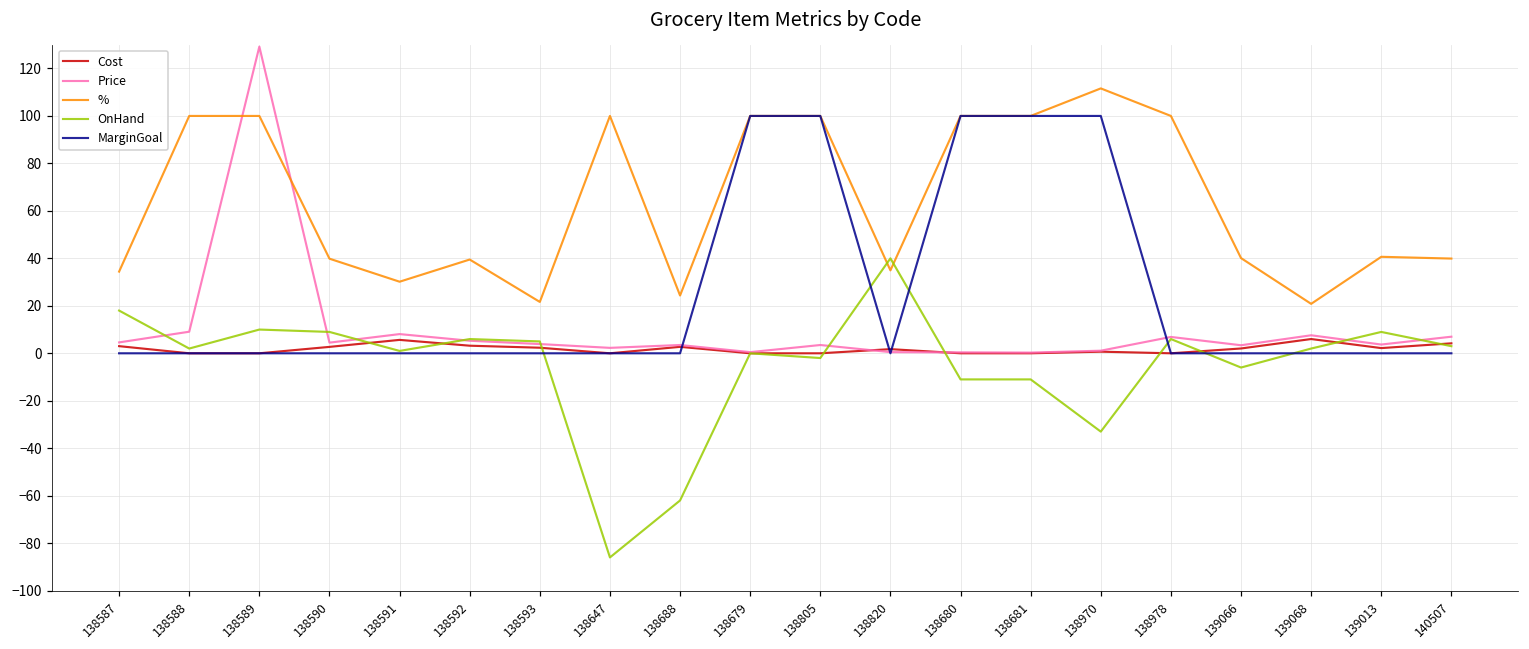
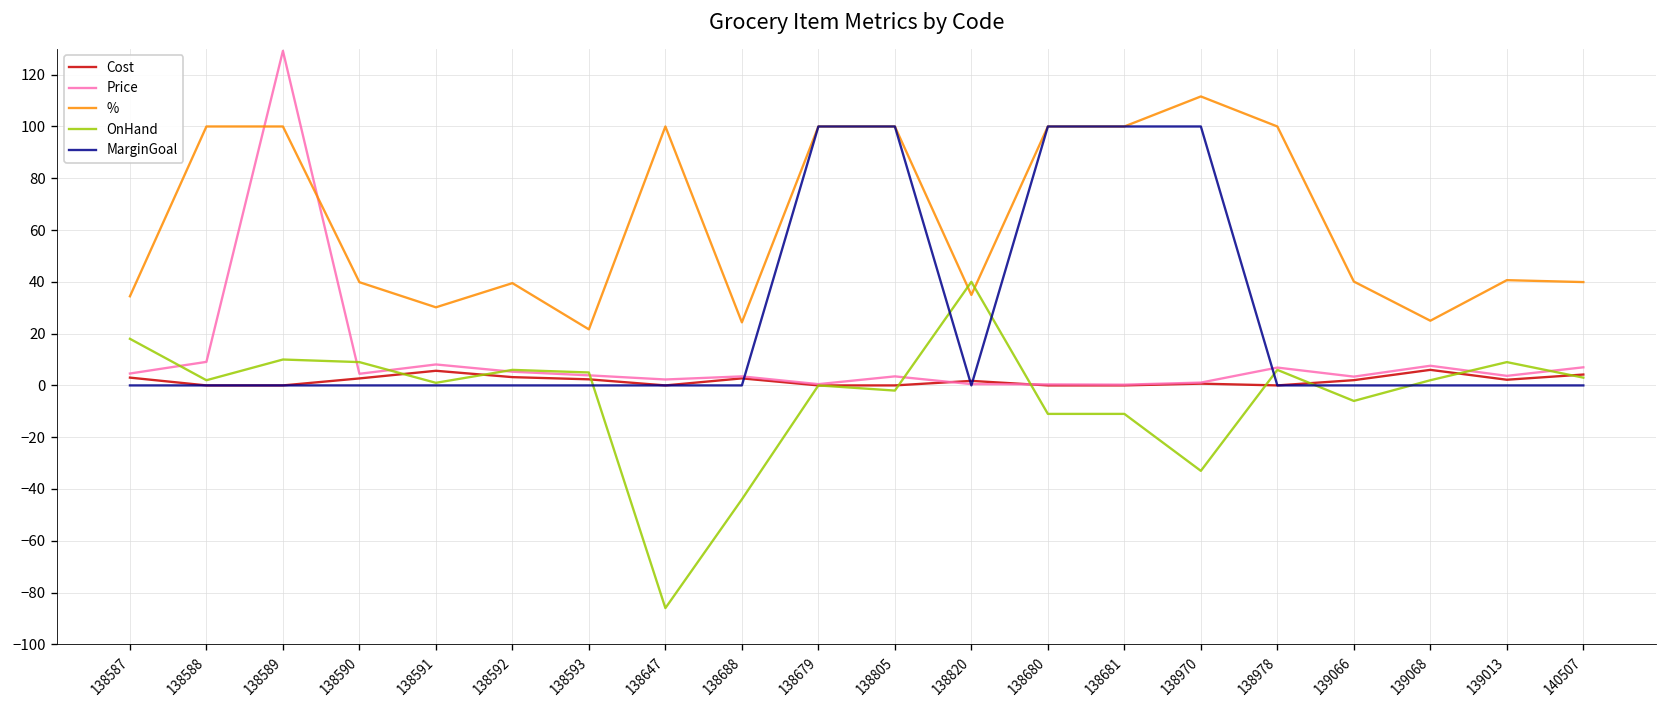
OnHand, 138688: -62 -> -44
%, 139068: 21 -> 25
